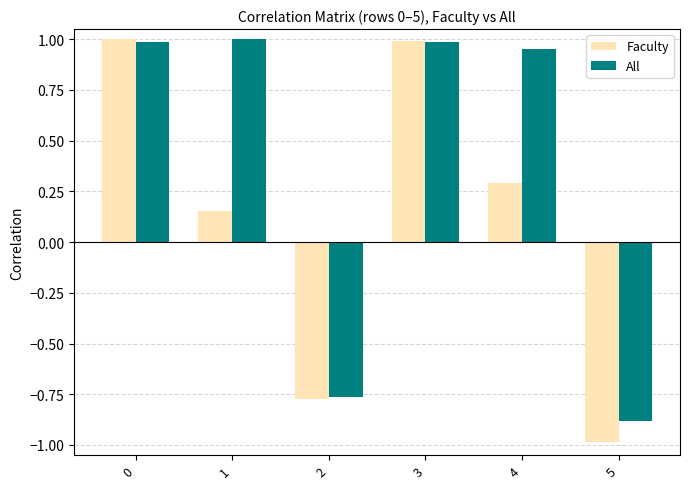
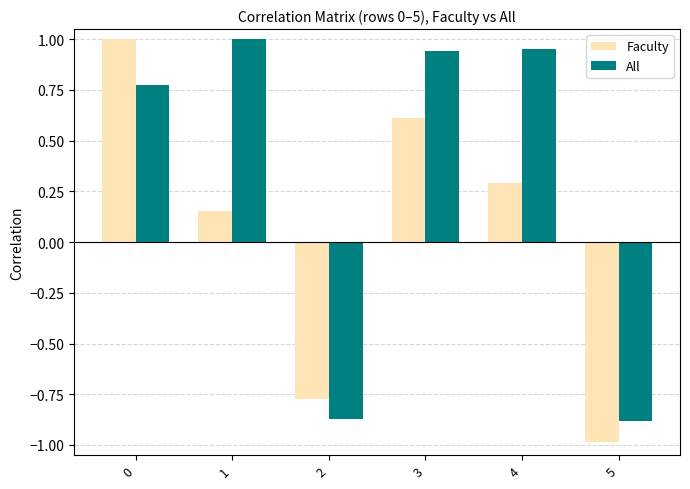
All, 0: 0.98 -> 0.77
All, 2: -0.77 -> -0.87
Faculty, 3: 0.99 -> 0.61
All, 3: 0.99 -> 0.94
